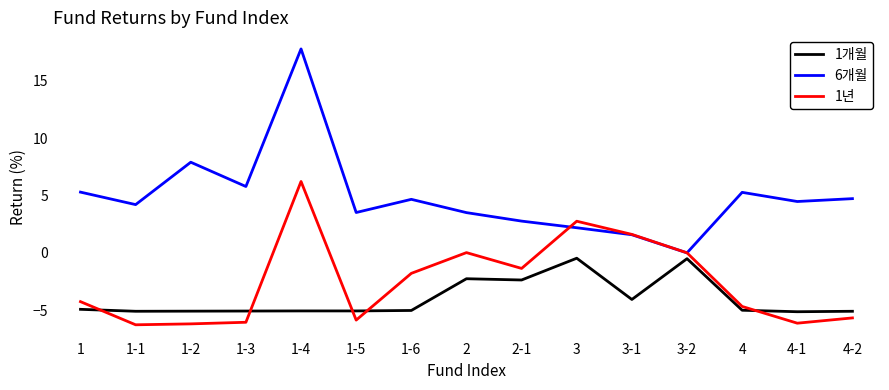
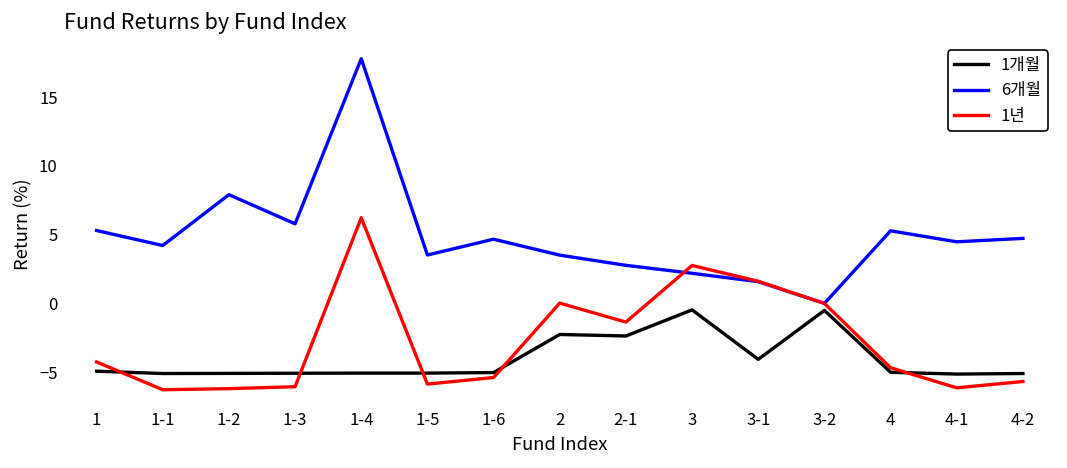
1년, 1-6: -1.8 -> -5.4
